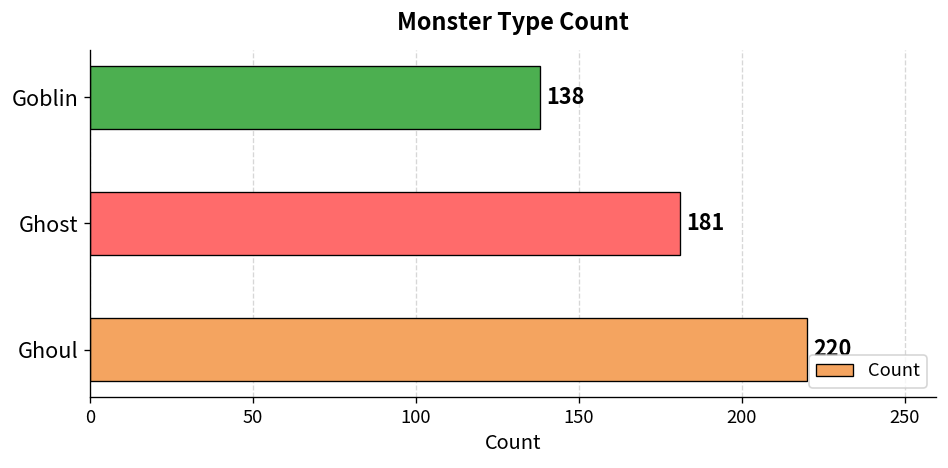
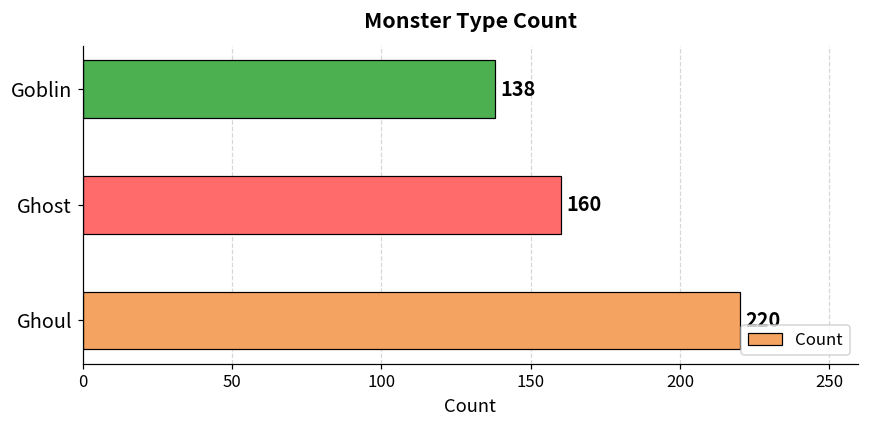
Ghost: 181 -> 160
